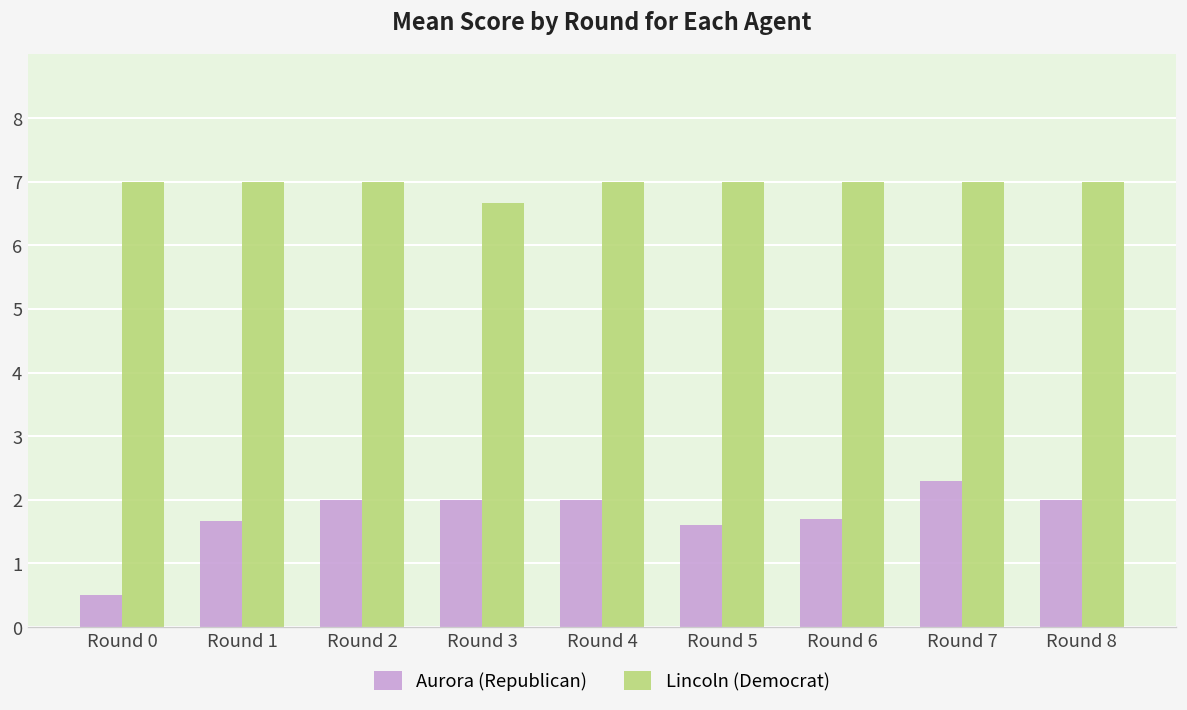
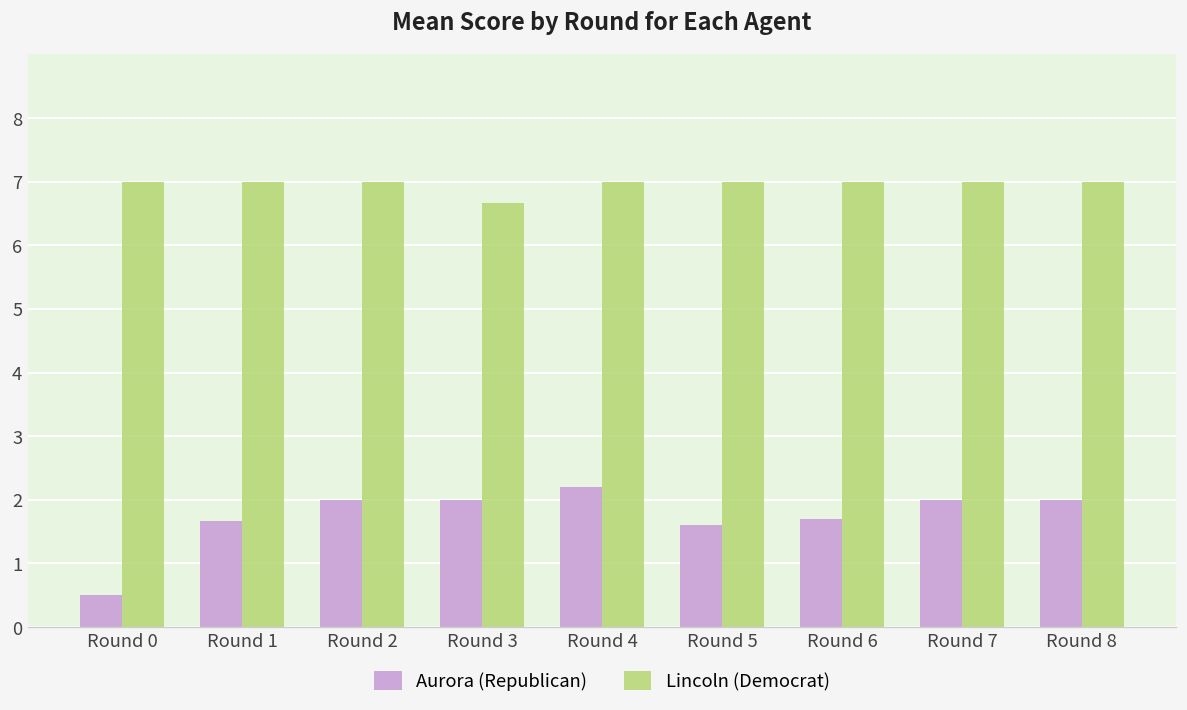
Aurora (Republican), Round 4: 2.0 -> 2.2
Aurora (Republican), Round 7: 2.3 -> 2.0
